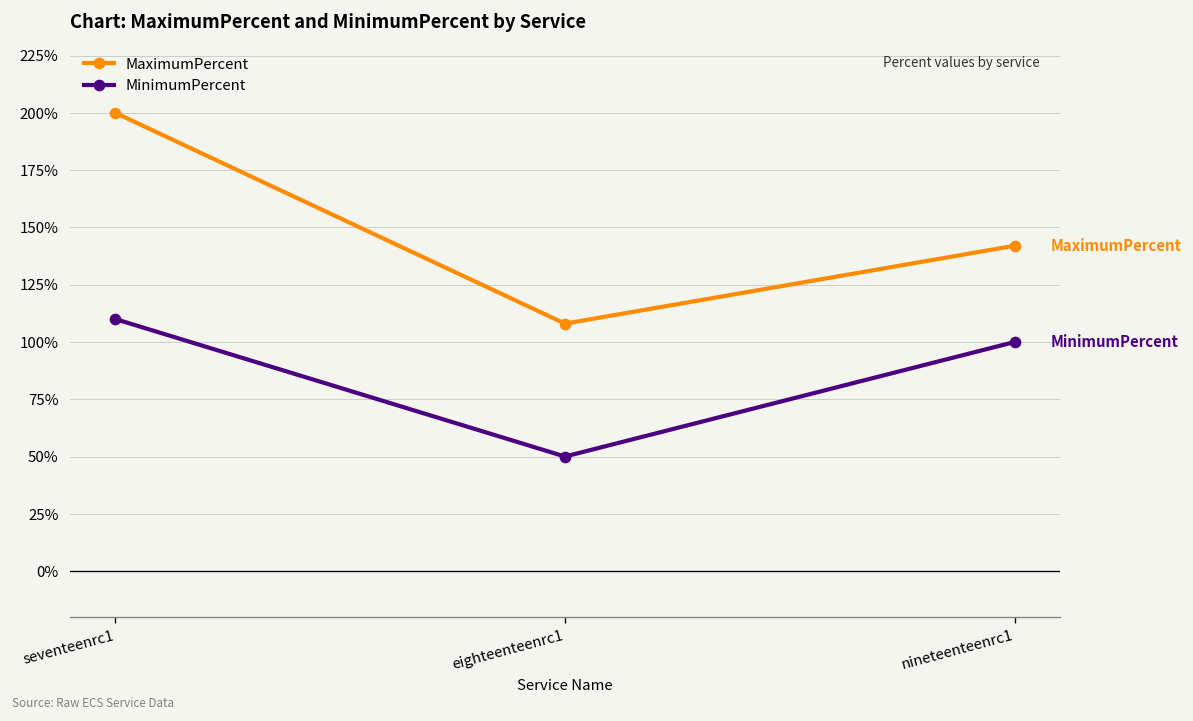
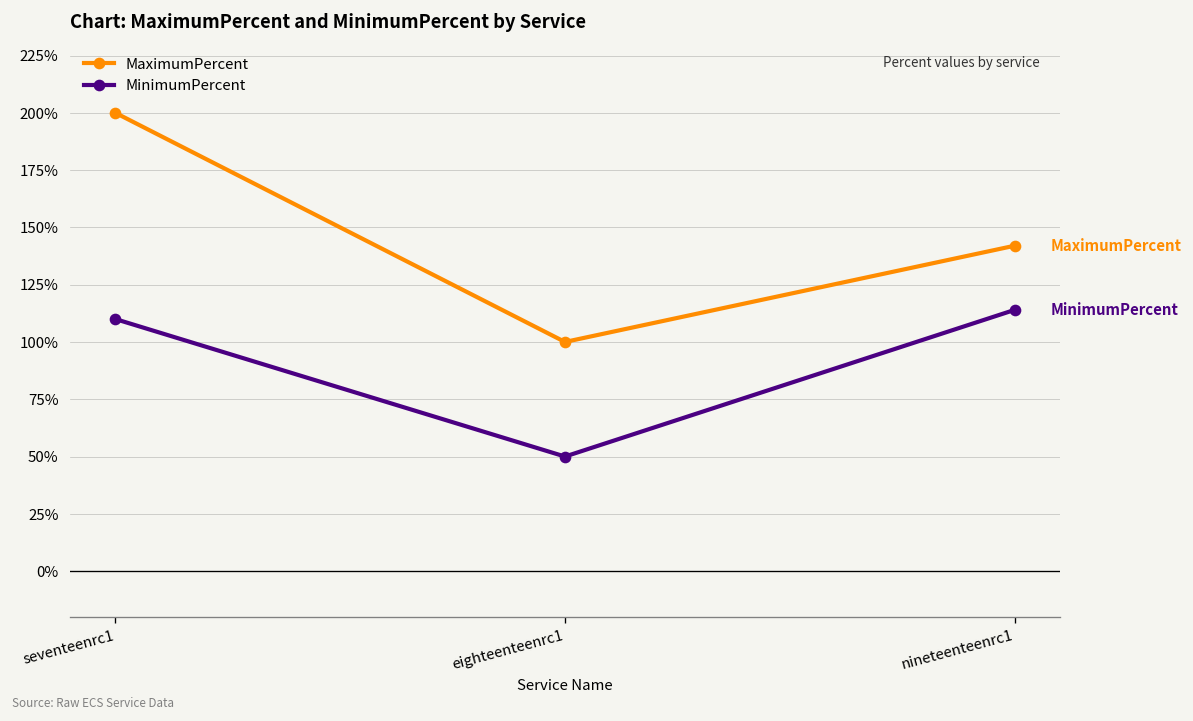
MaximumPercent, eighteenteenrc1: 108% -> 100%
MinimumPercent, nineteenteenrc1: 100% -> 114%
